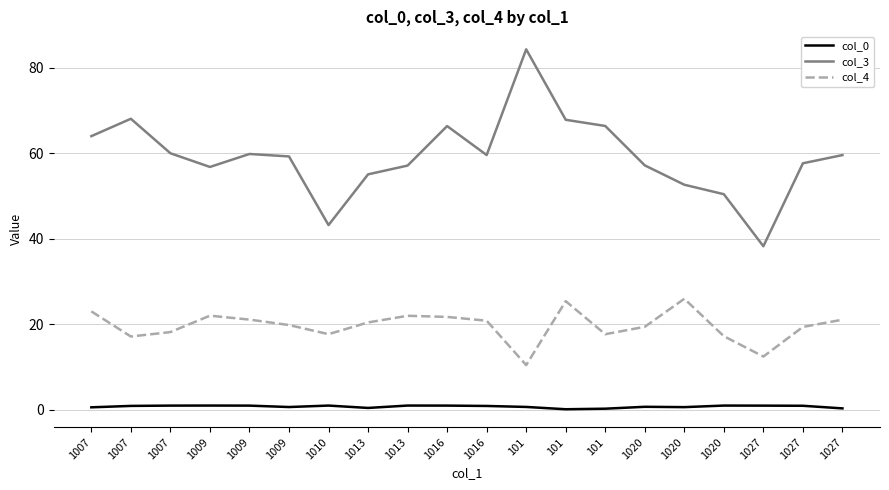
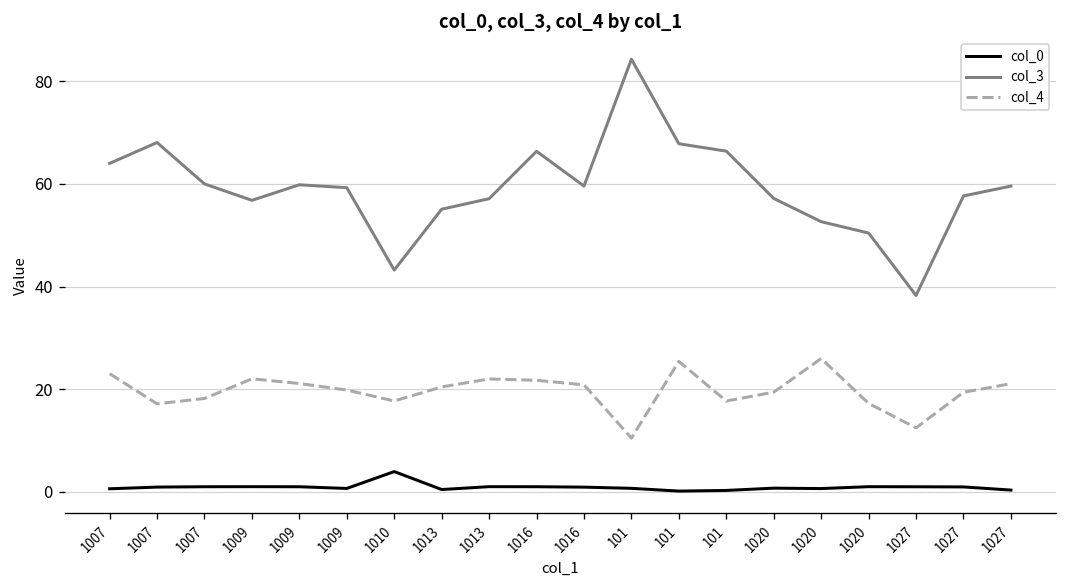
col_0, 1010: 1 -> 4
